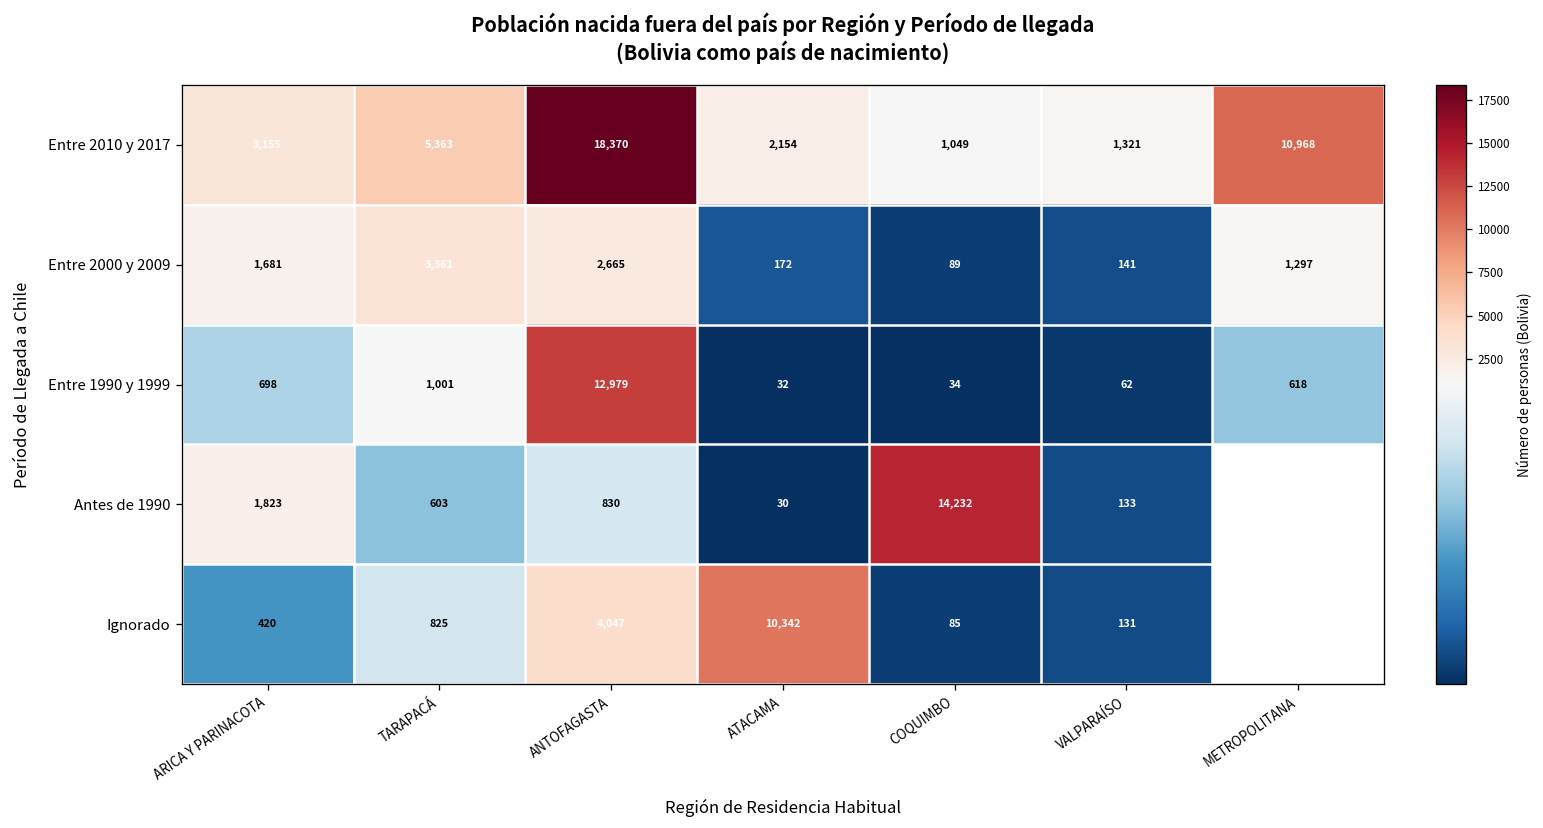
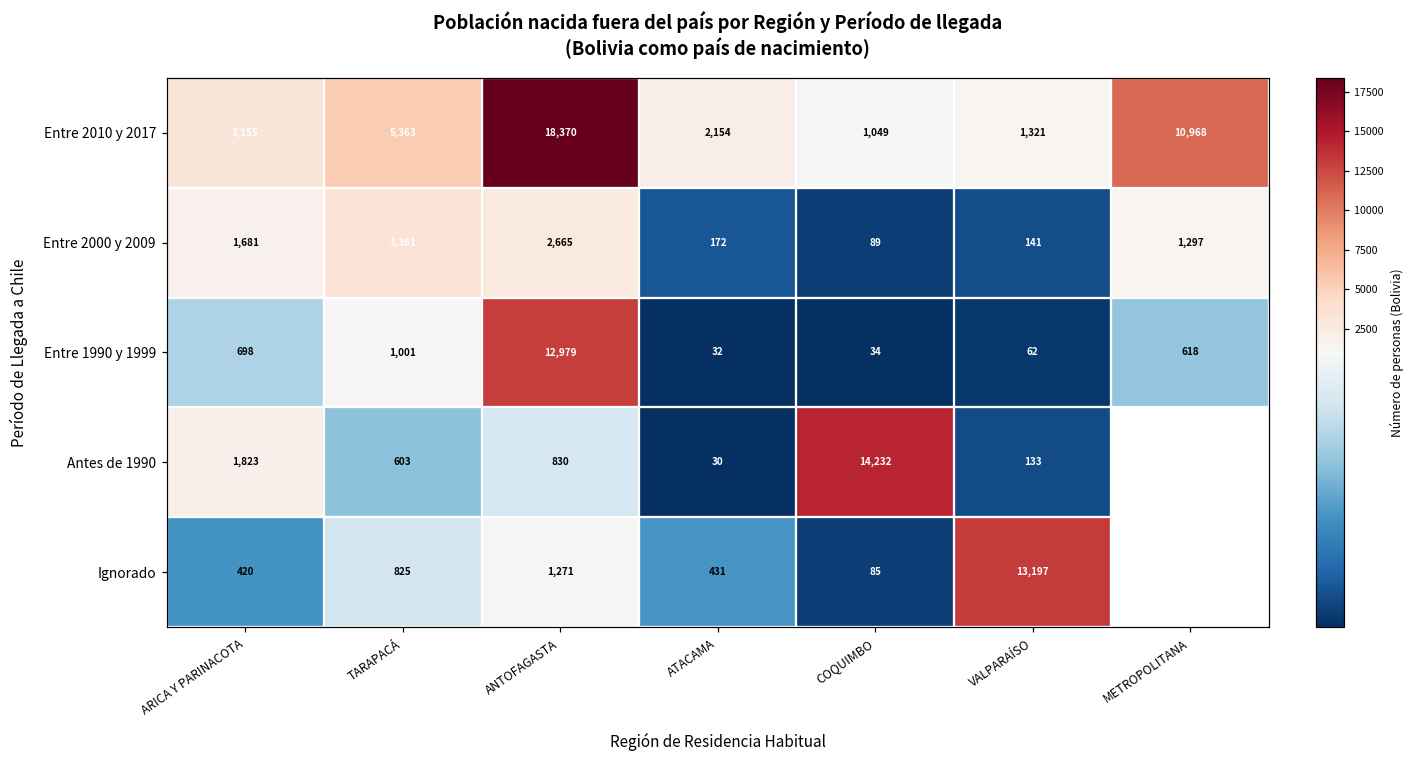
Ignorado, ANTOFAGASTA: 4,047 -> 1,271
Ignorado, ATACAMA: 10,342 -> 431
Ignorado, VALPARAÍSO: 131 -> 13,197
